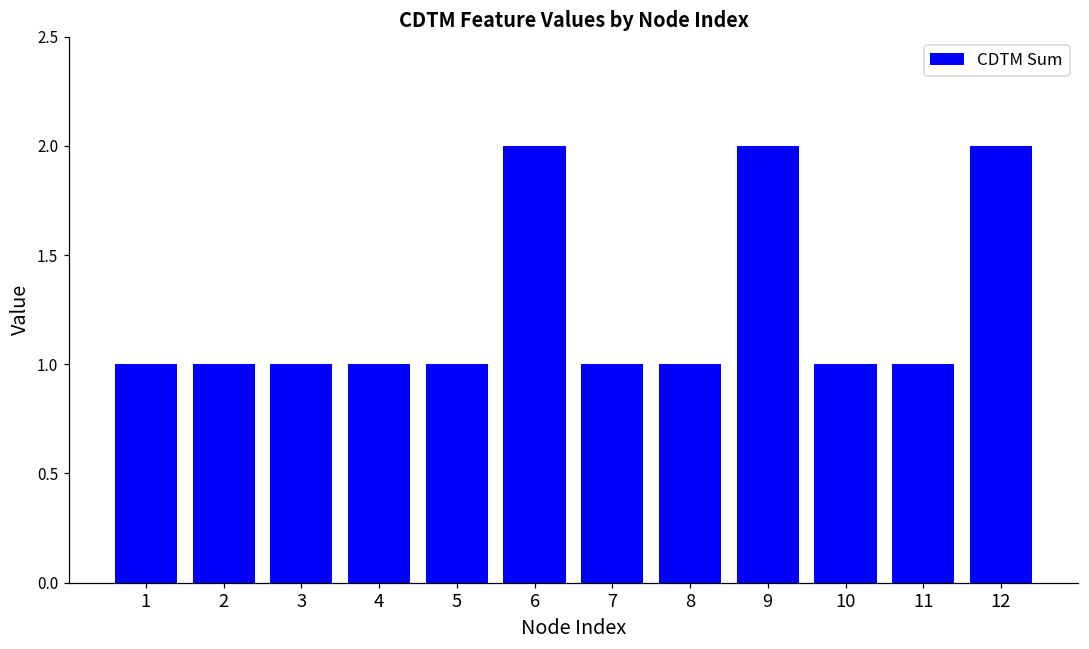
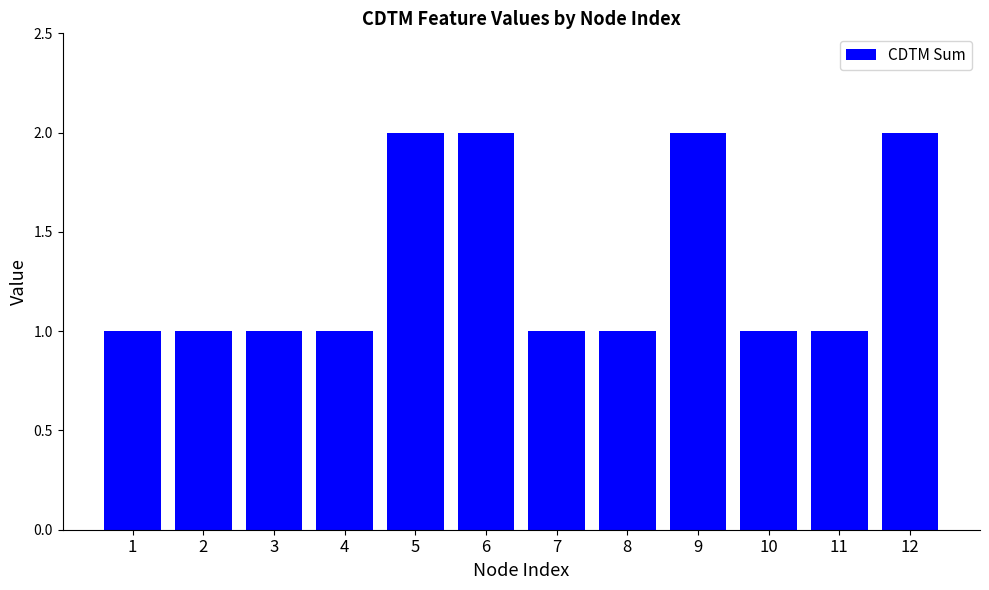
5: 1 -> 2
